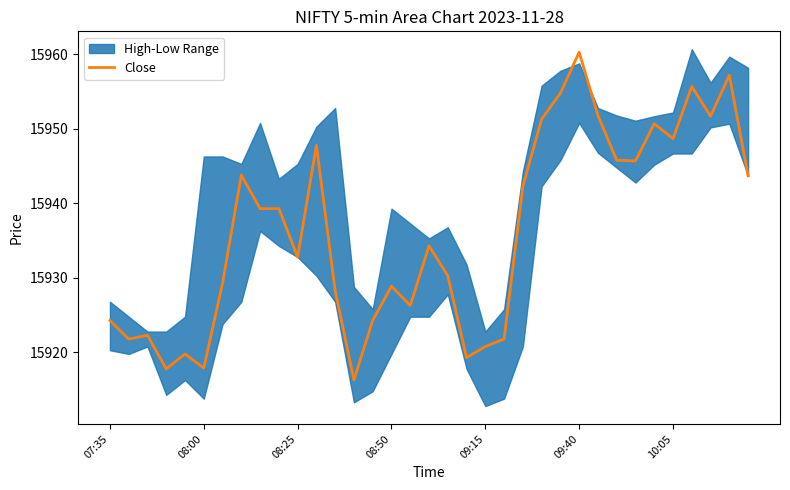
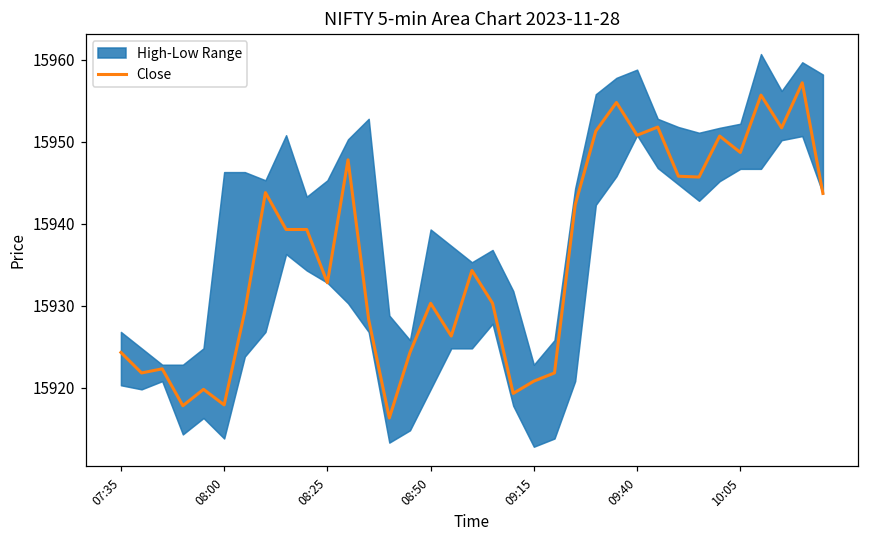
Close, 08:50: 15929 -> 15930
Close, 09:40: 15960 -> 15951
